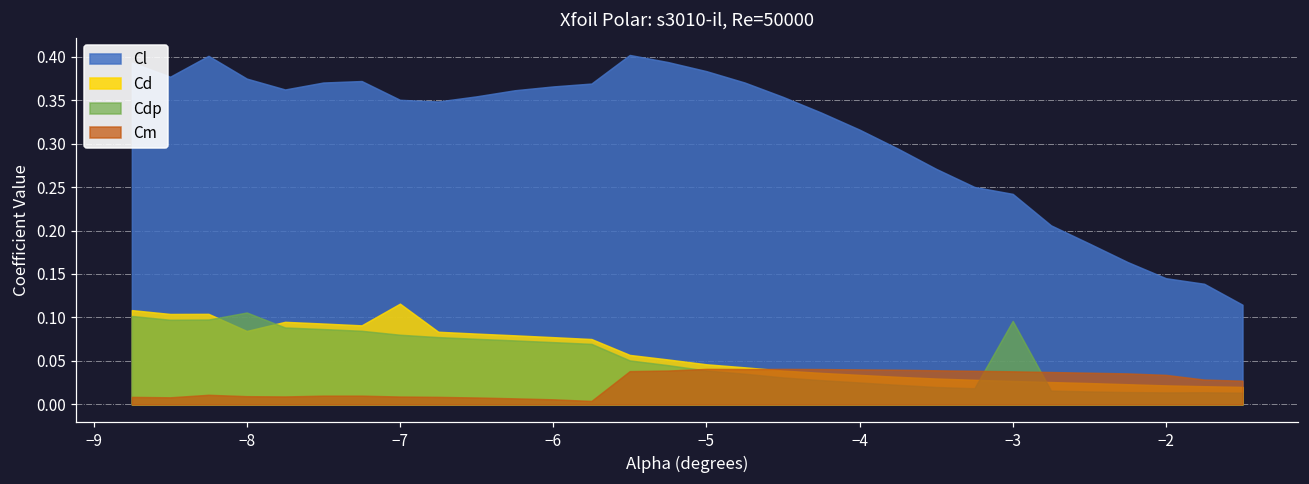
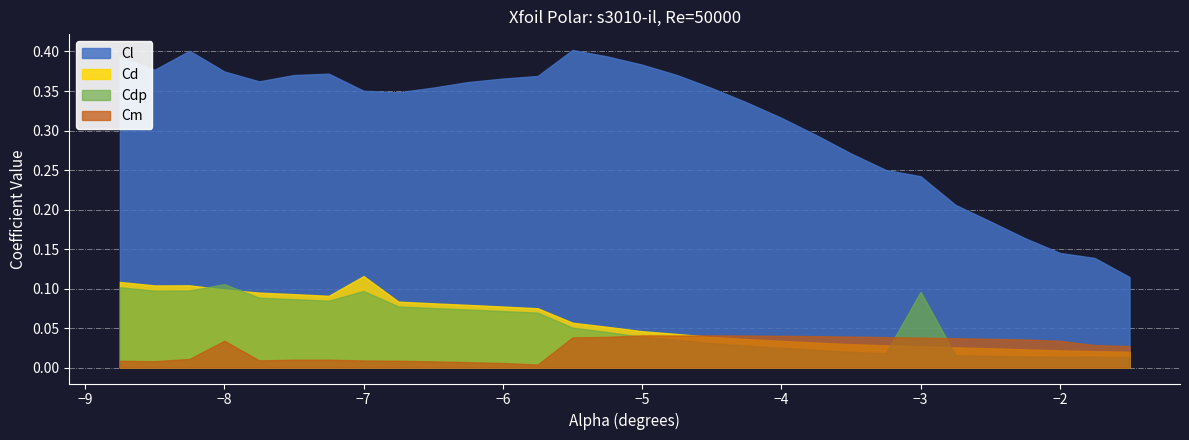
Cd, −8: 0.08 -> 0.10
Cm, −8: 0.01 -> 0.03
Cdp, −7: 0.08 -> 0.10
